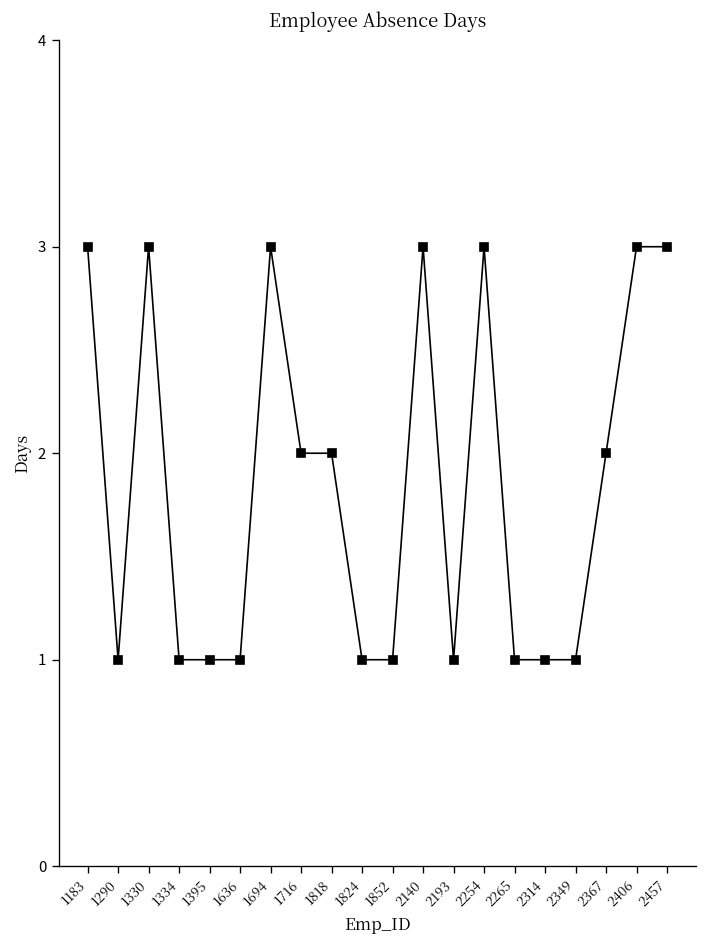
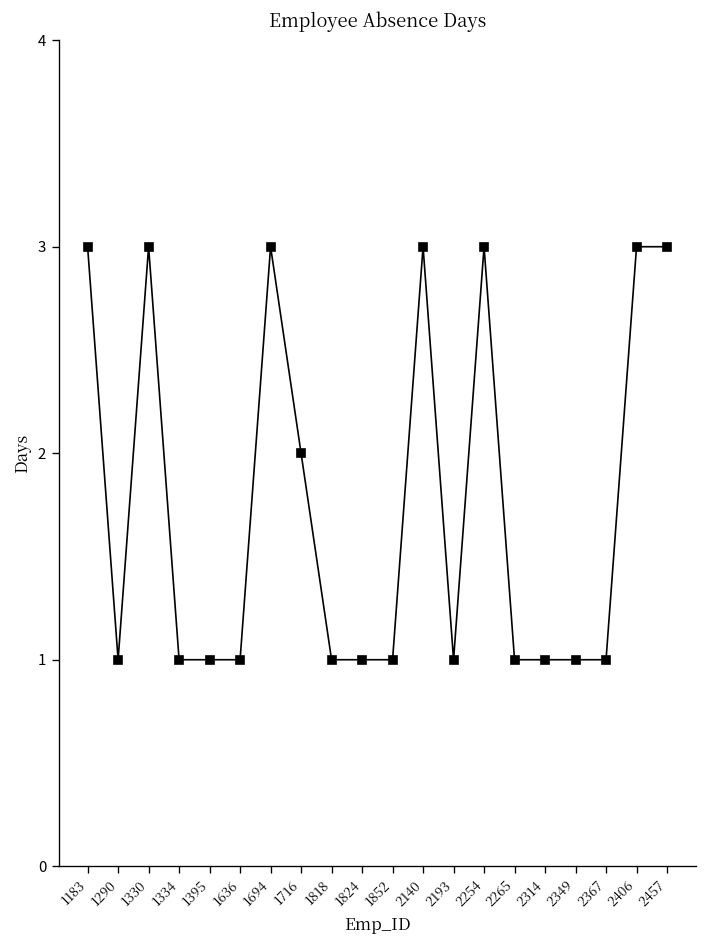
1818: 2 -> 1
2367: 2 -> 1
